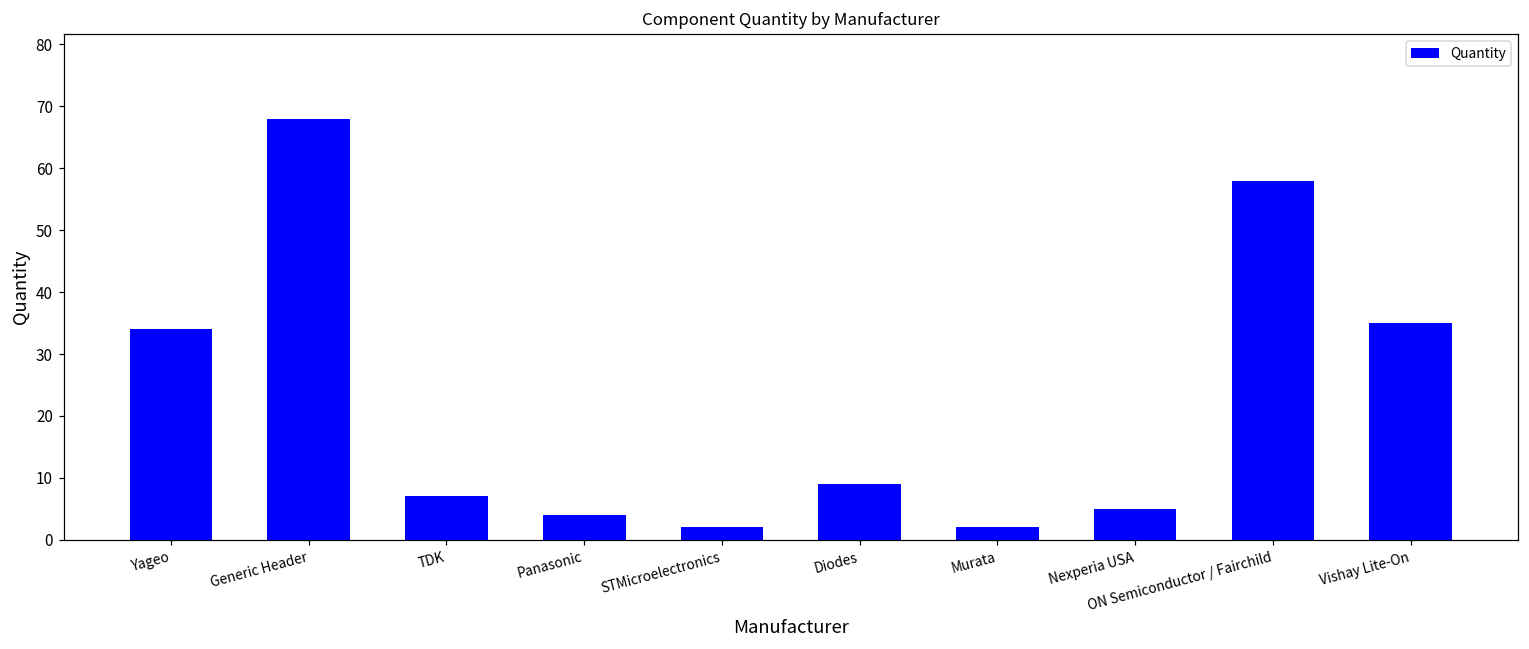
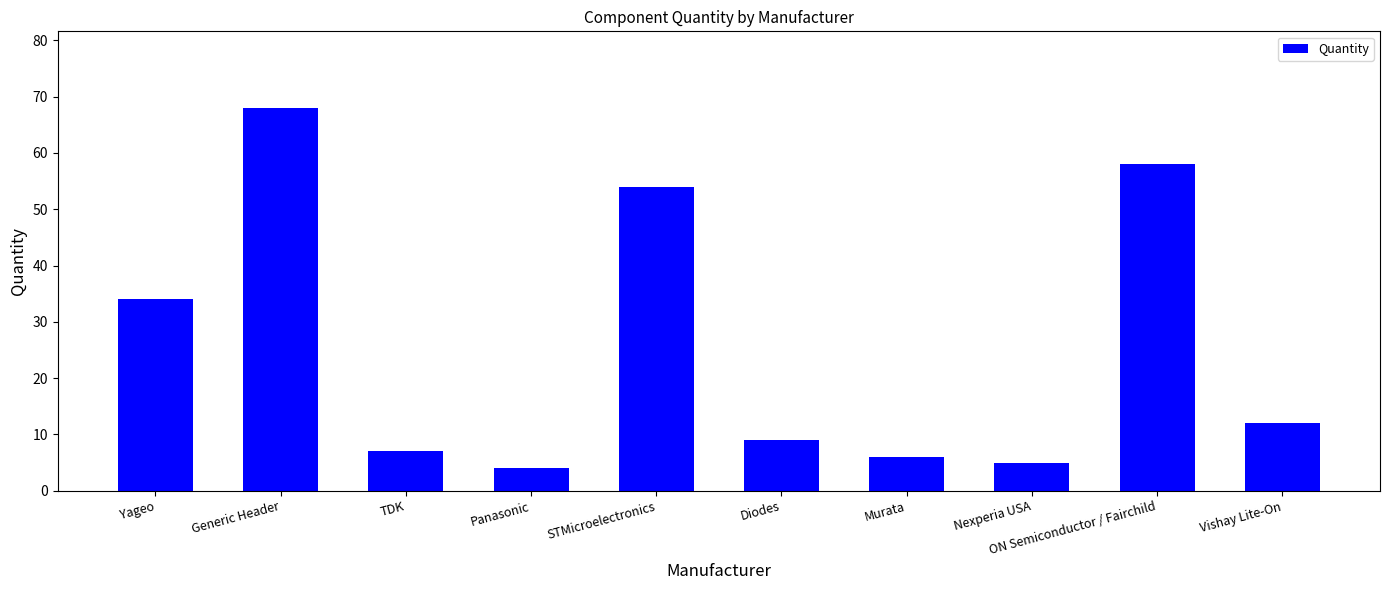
STMicroelectronics: 2 -> 54
Murata: 2 -> 6
Vishay Lite-On: 35 -> 12
